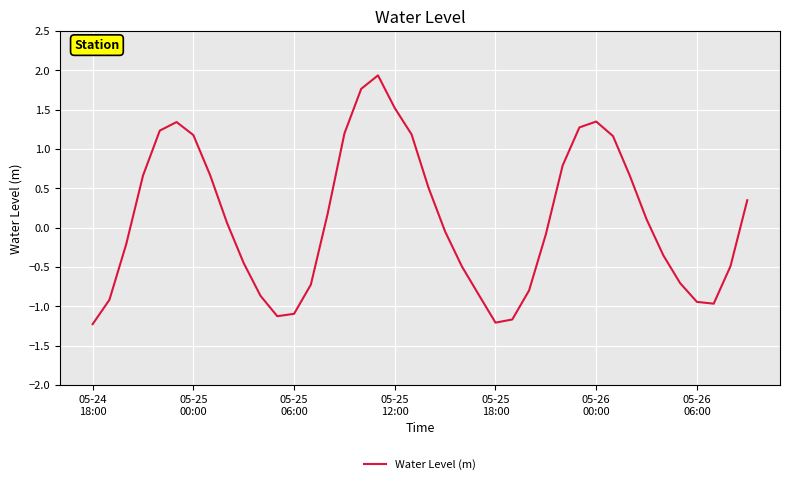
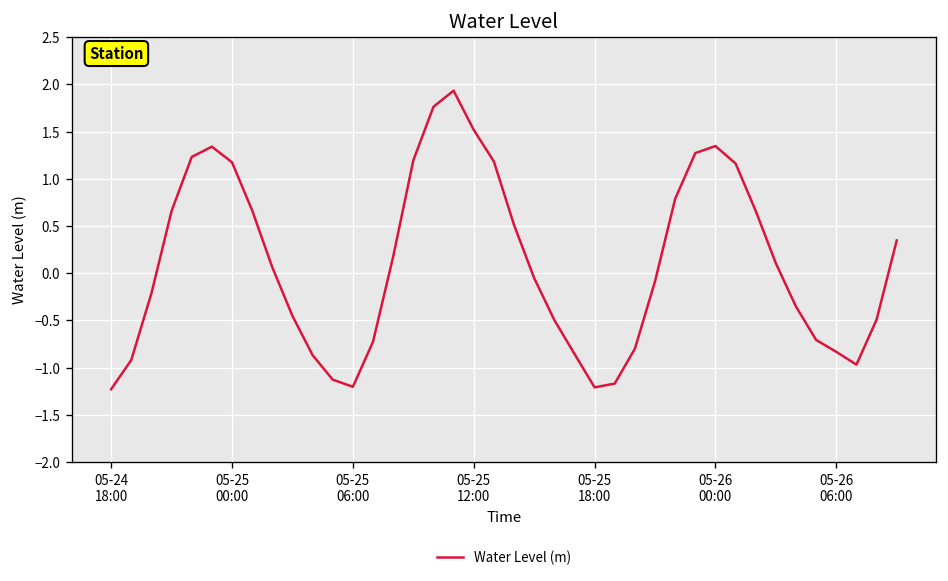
05-25 06:00: -1.1 -> -1.2
05-26 06:00: -0.9 -> -0.8
